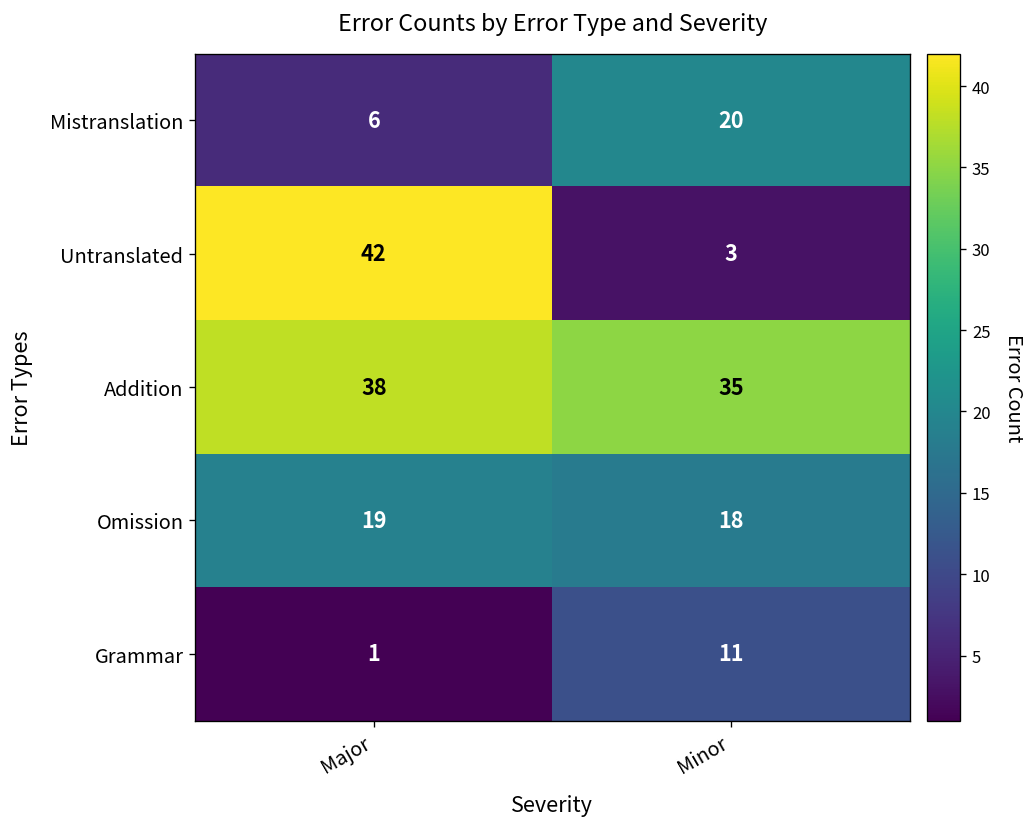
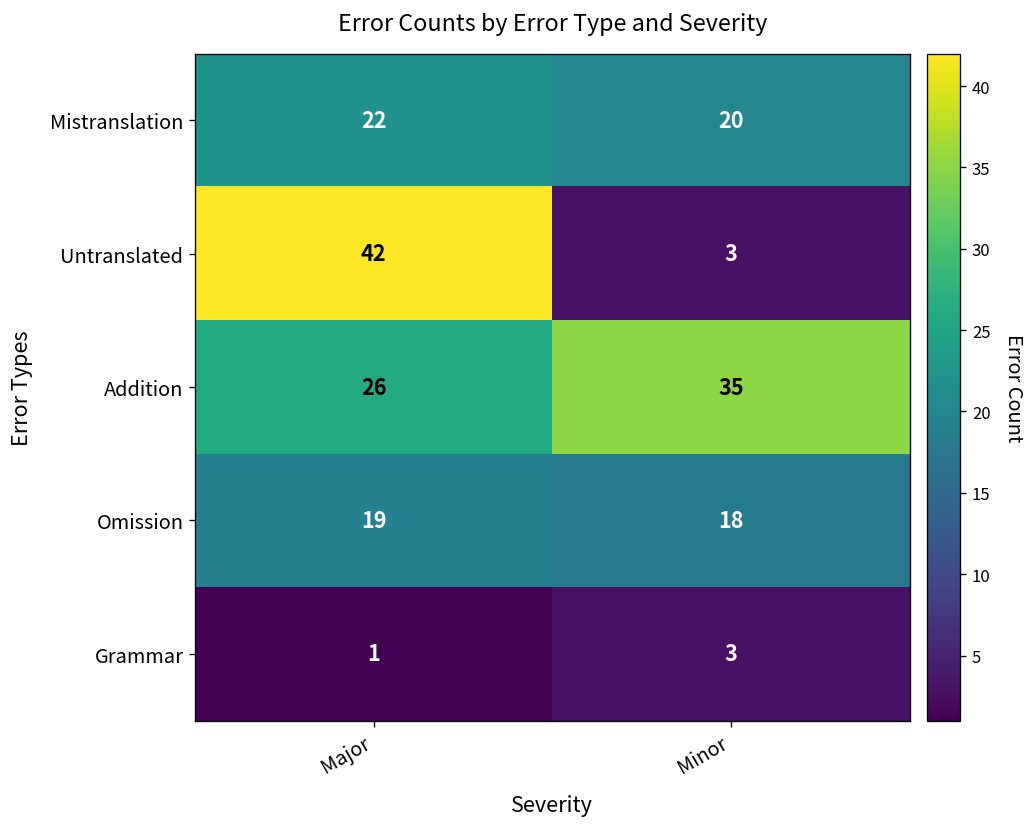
Mistranslation, Major: 6 -> 22
Addition, Major: 38 -> 26
Grammar, Minor: 11 -> 3
